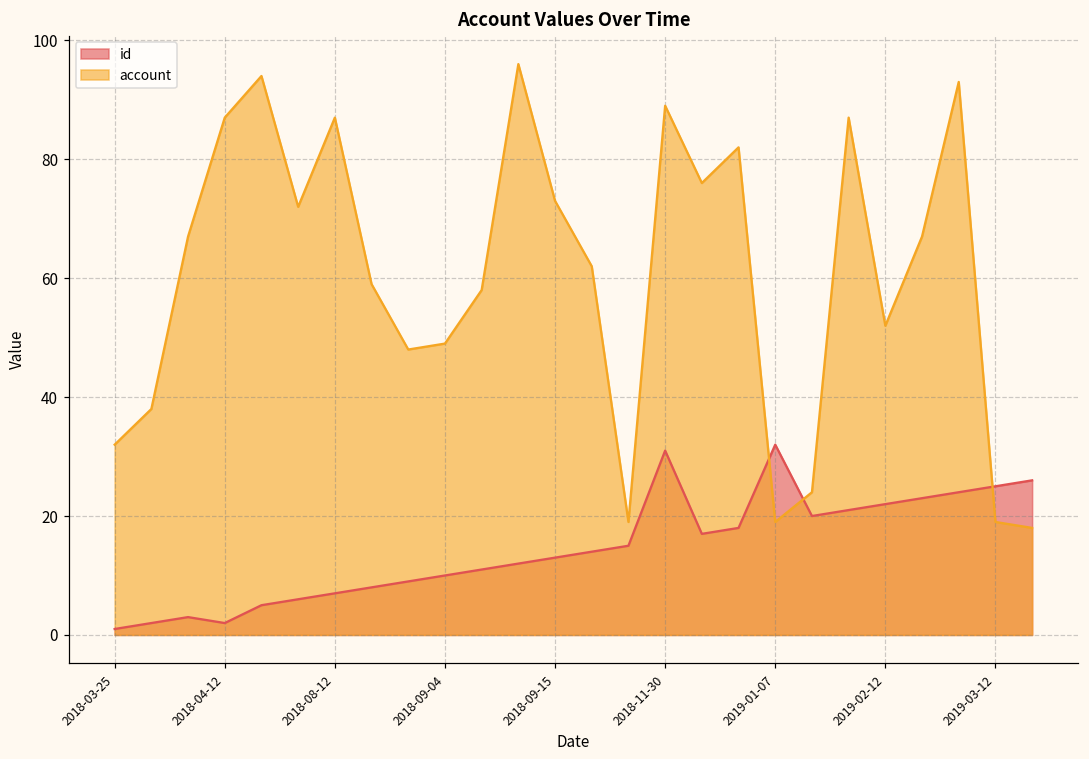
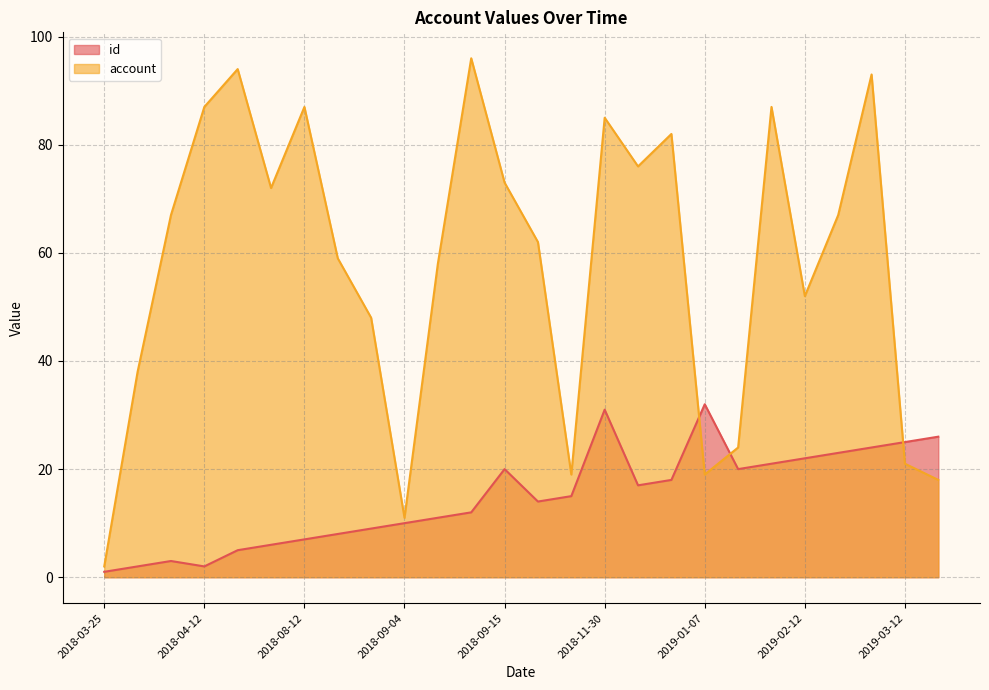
account, 2018-03-25: 32 -> 2
account, 2018-09-04: 49 -> 11
id, 2018-09-15: 13 -> 20
account, 2018-11-30: 89 -> 85
account, 2019-03-12: 19 -> 21
